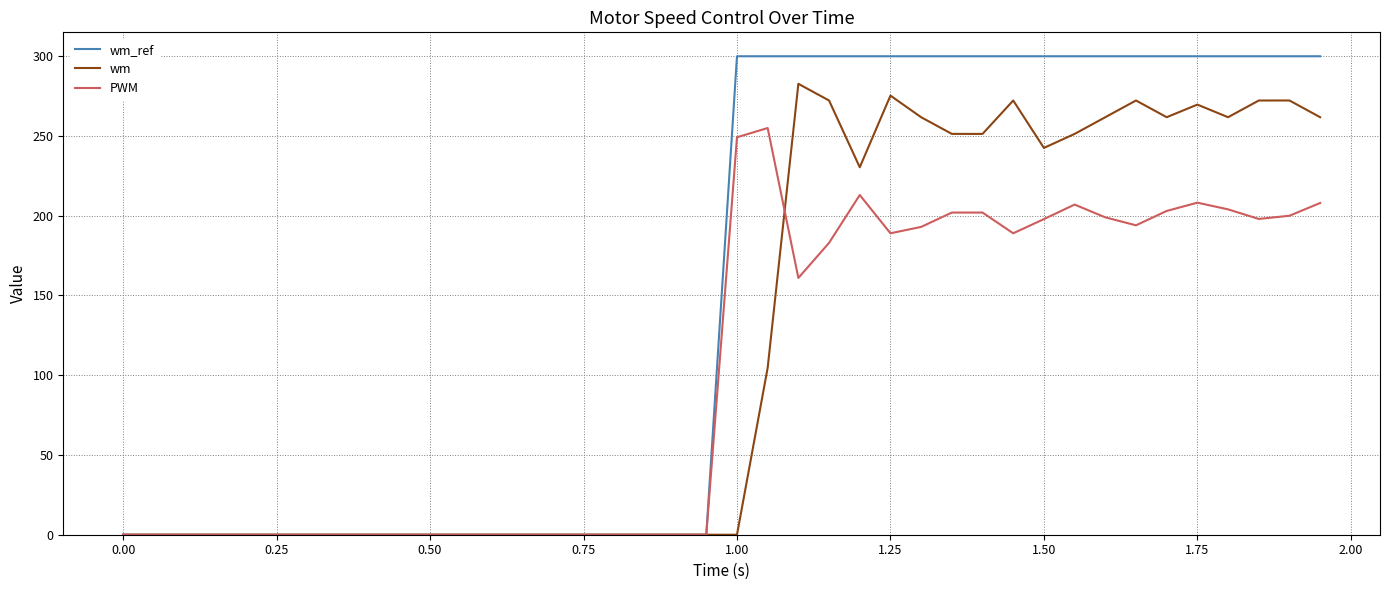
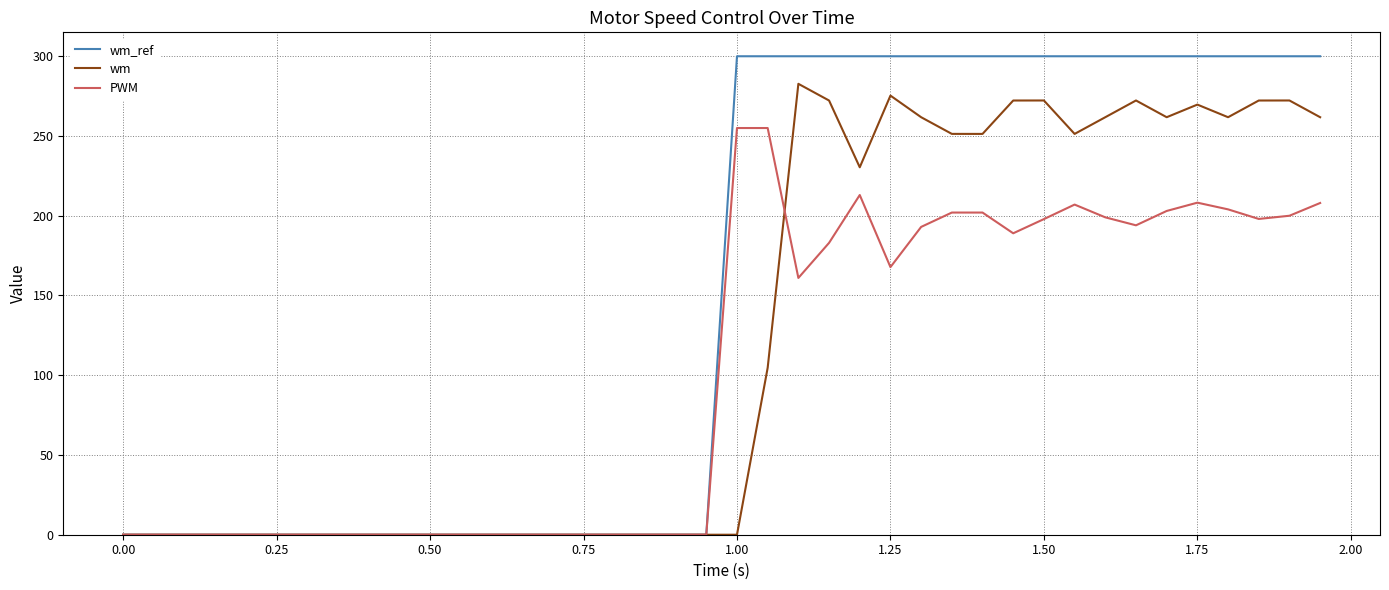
PWM, 1.00: 249 -> 255
PWM, 1.25: 189 -> 168
wm, 1.50: 243 -> 272
